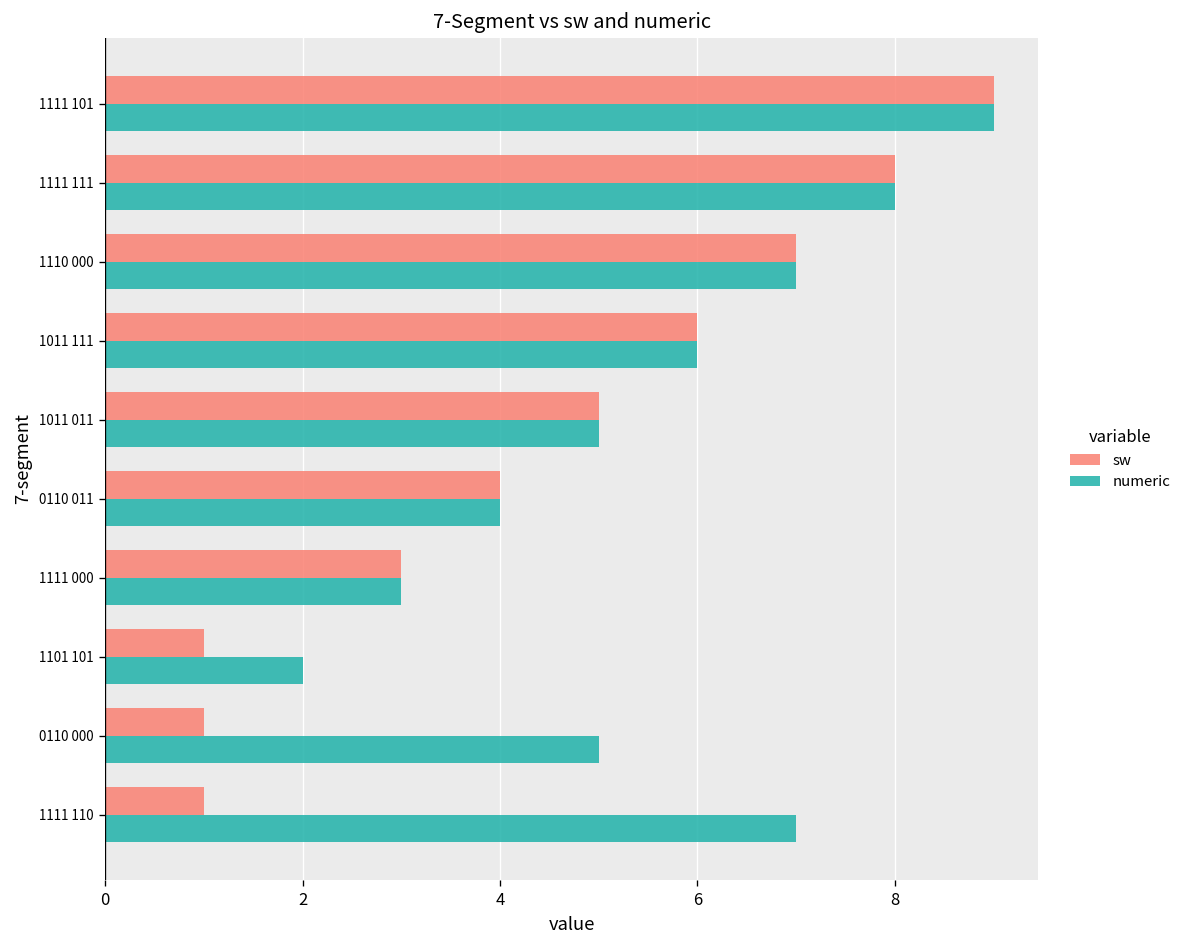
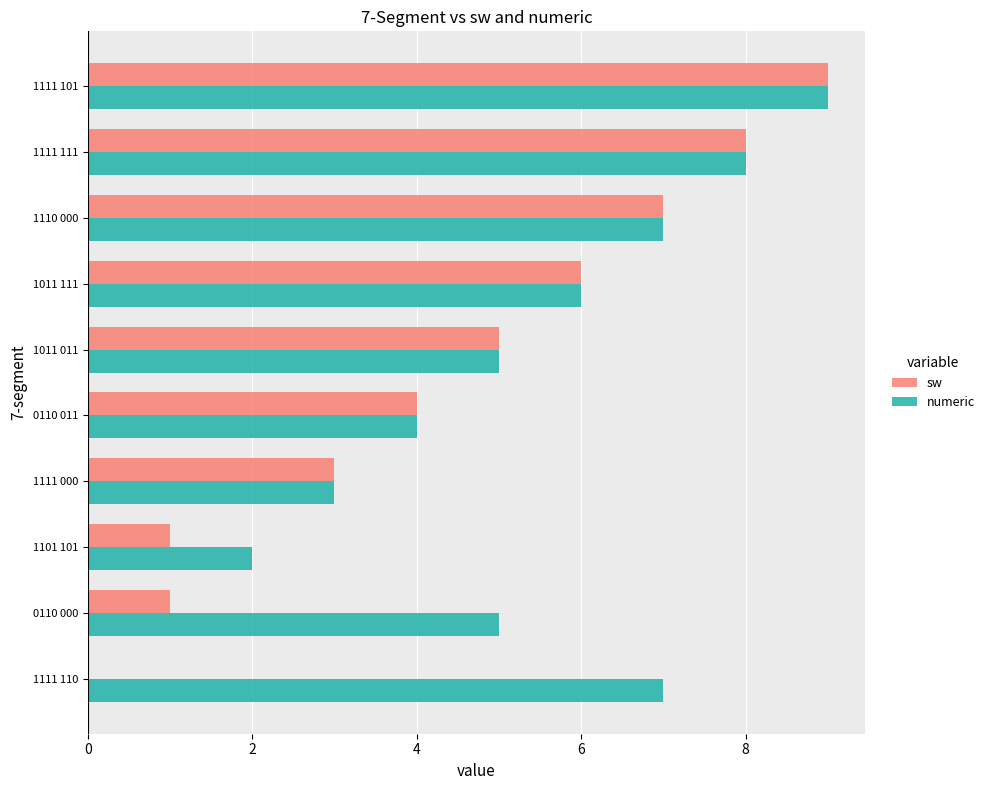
sw, 1111 110: 1 -> 0
